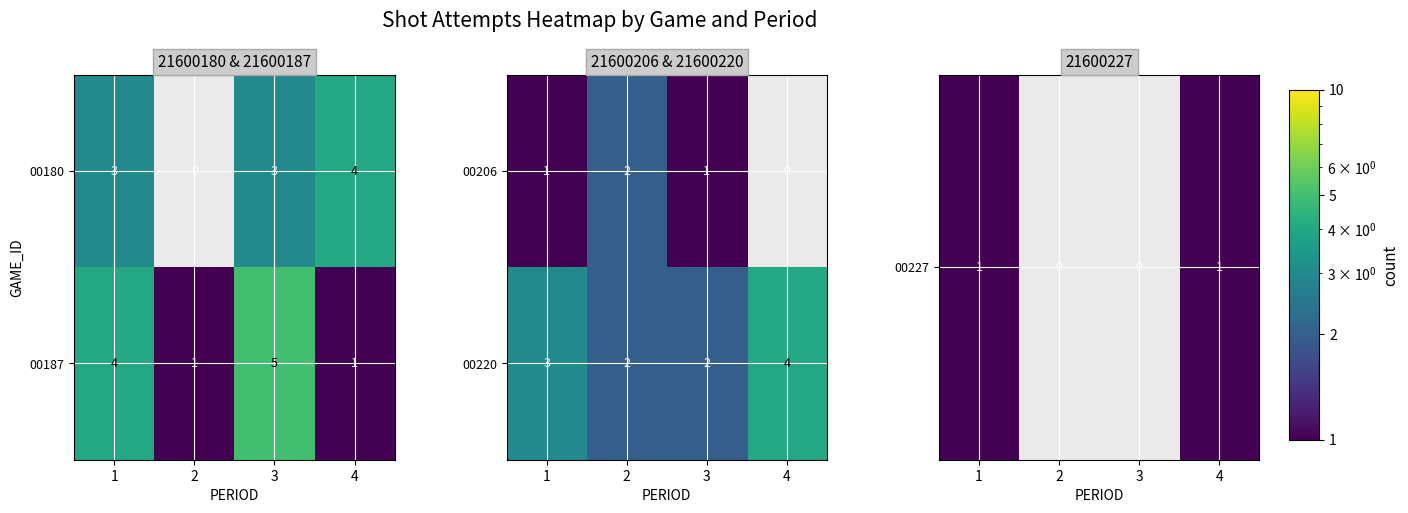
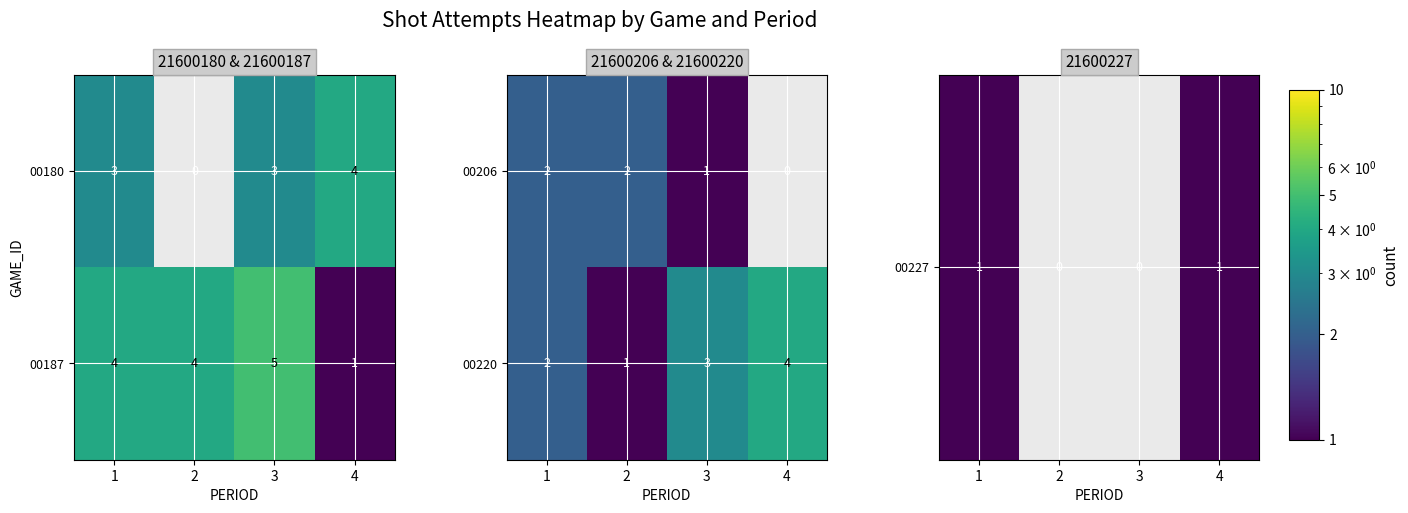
21600180 & 21600187, 00187, 2: 1 -> 4
21600206 & 21600220, 00206, 1: 1 -> 2
21600206 & 21600220, 00220, 1: 3 -> 2
21600206 & 21600220, 00220, 2: 2 -> 1
21600206 & 21600220, 00220, 3: 2 -> 3
